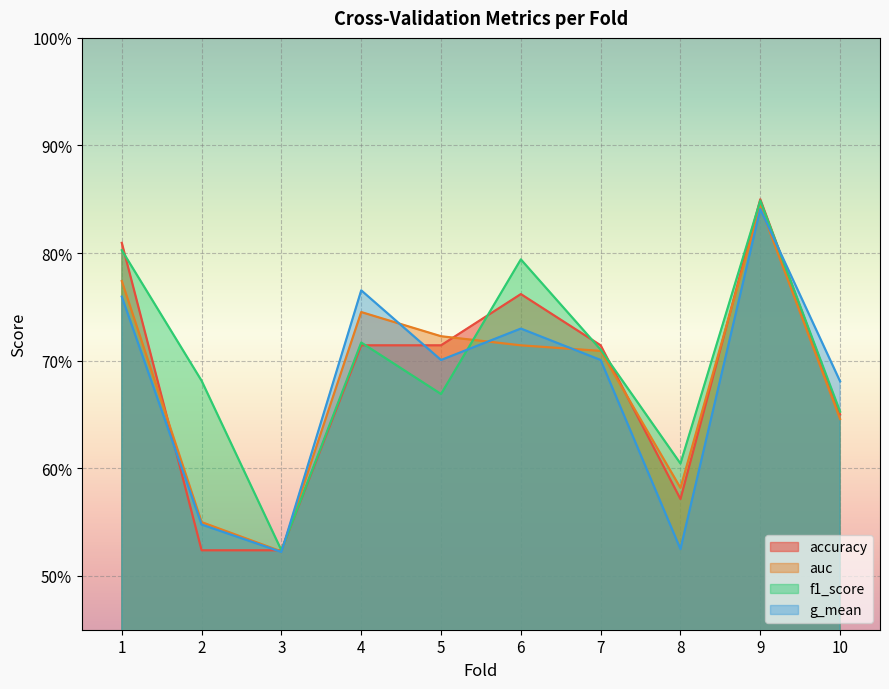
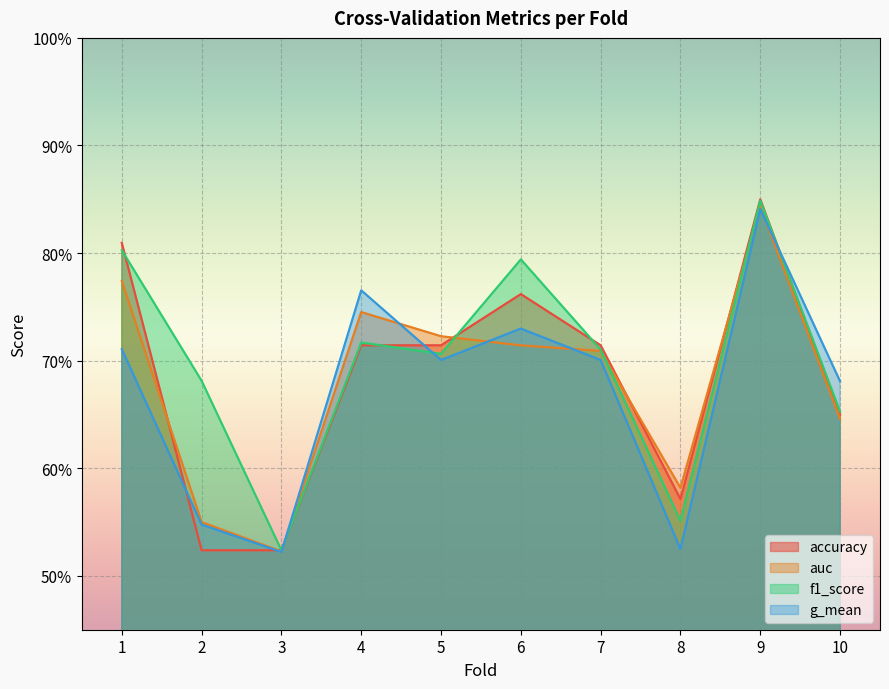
g_mean, 1: 76.0% -> 71.1%
f1_score, 5: 66.9% -> 70.6%
f1_score, 8: 60.4% -> 55.1%
